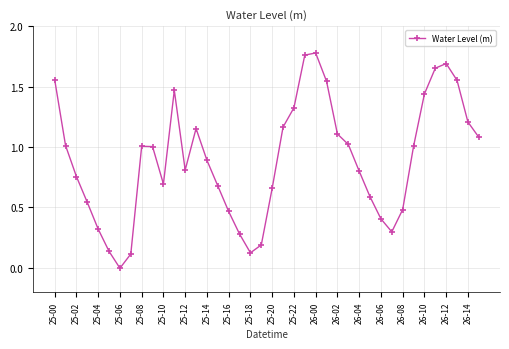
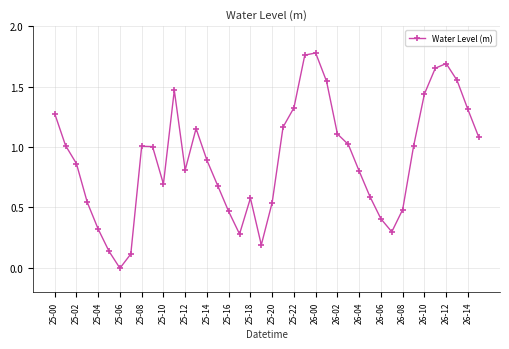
25-00: 1.56 -> 1.28
25-02: 0.76 -> 0.86
25-18: 0.12 -> 0.58
25-20: 0.66 -> 0.54
26-14: 1.21 -> 1.31
